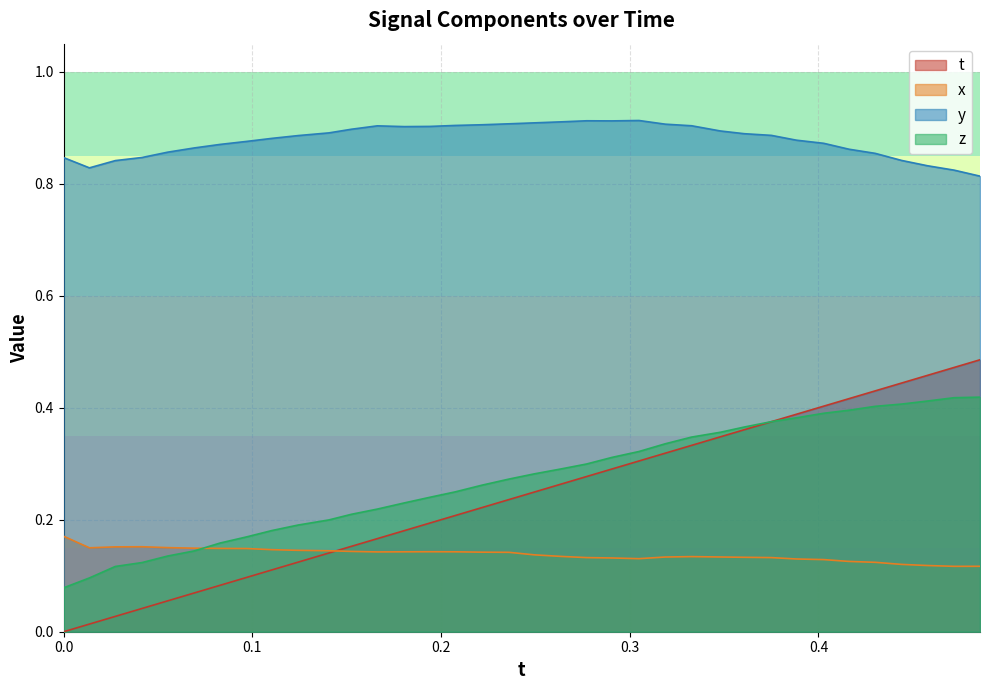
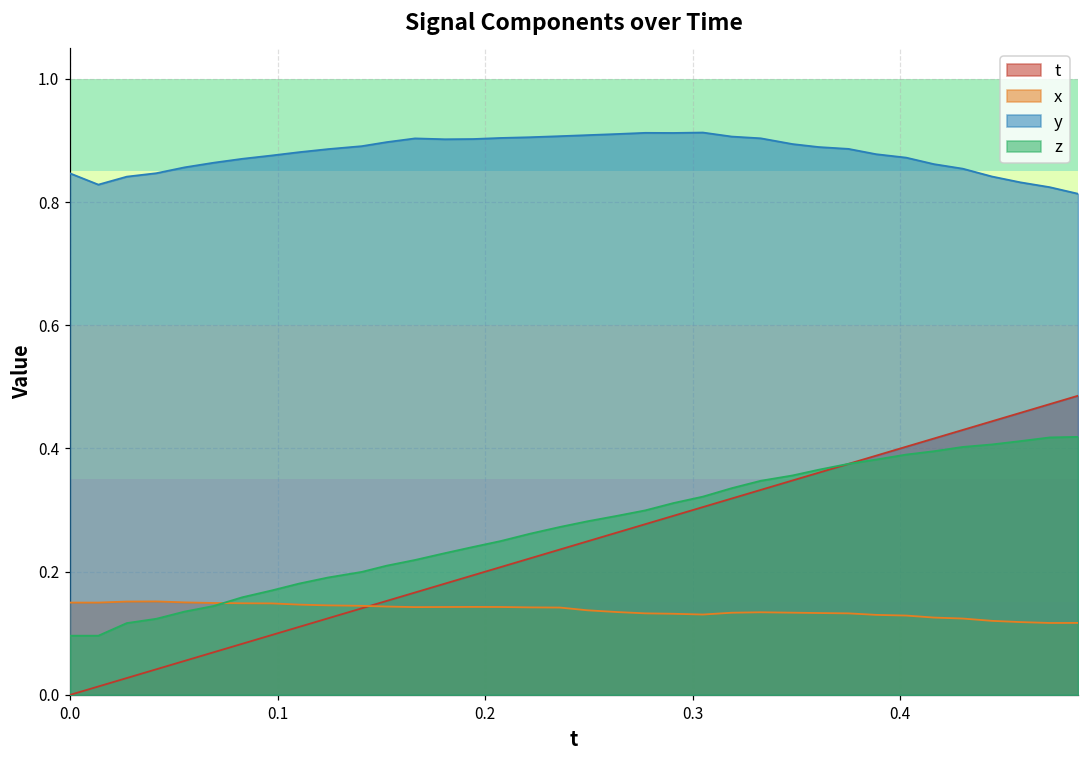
x, 0.0: 0.17 -> 0.15
z, 0.0: 0.08 -> 0.10
